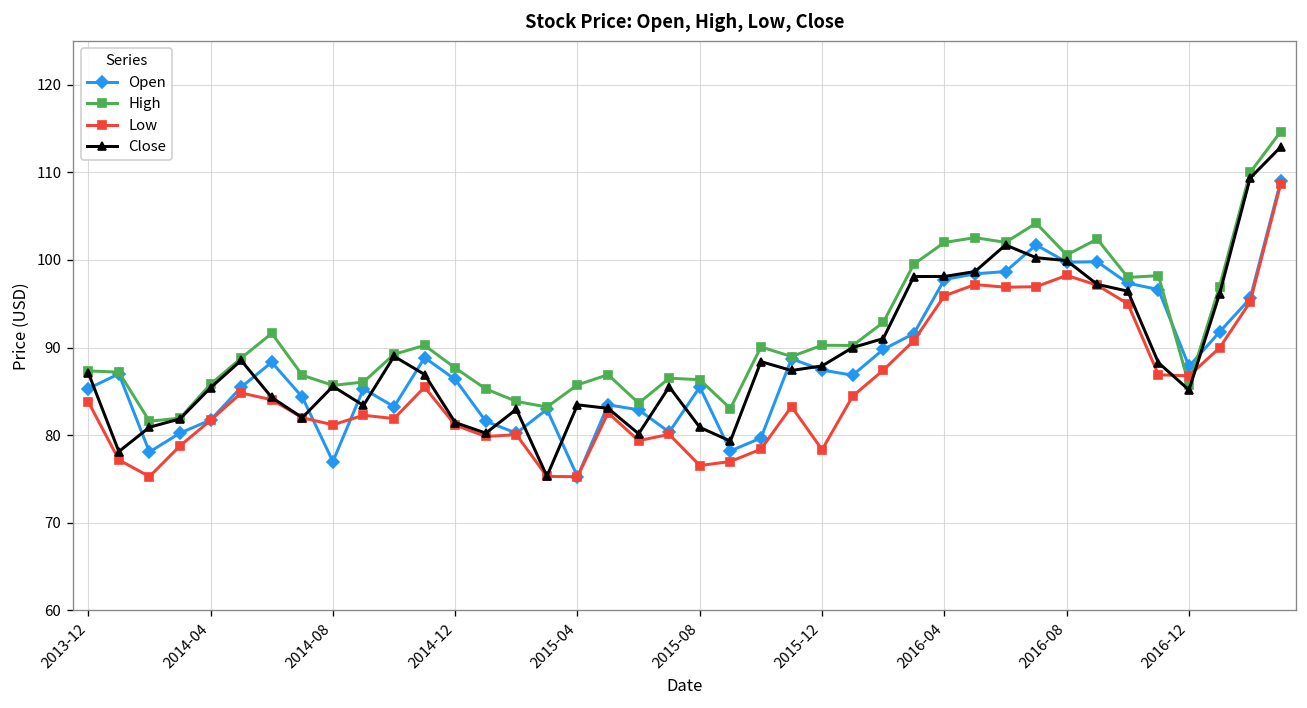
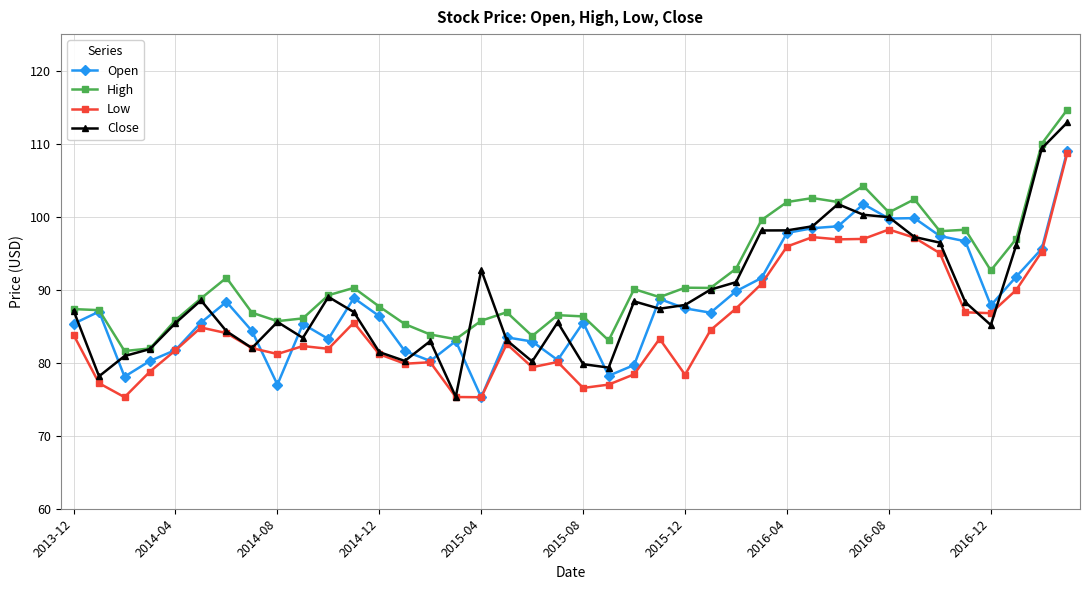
Close, 2015-04: 83 -> 93
Close, 2015-08: 81 -> 80
High, 2016-12: 86 -> 93
